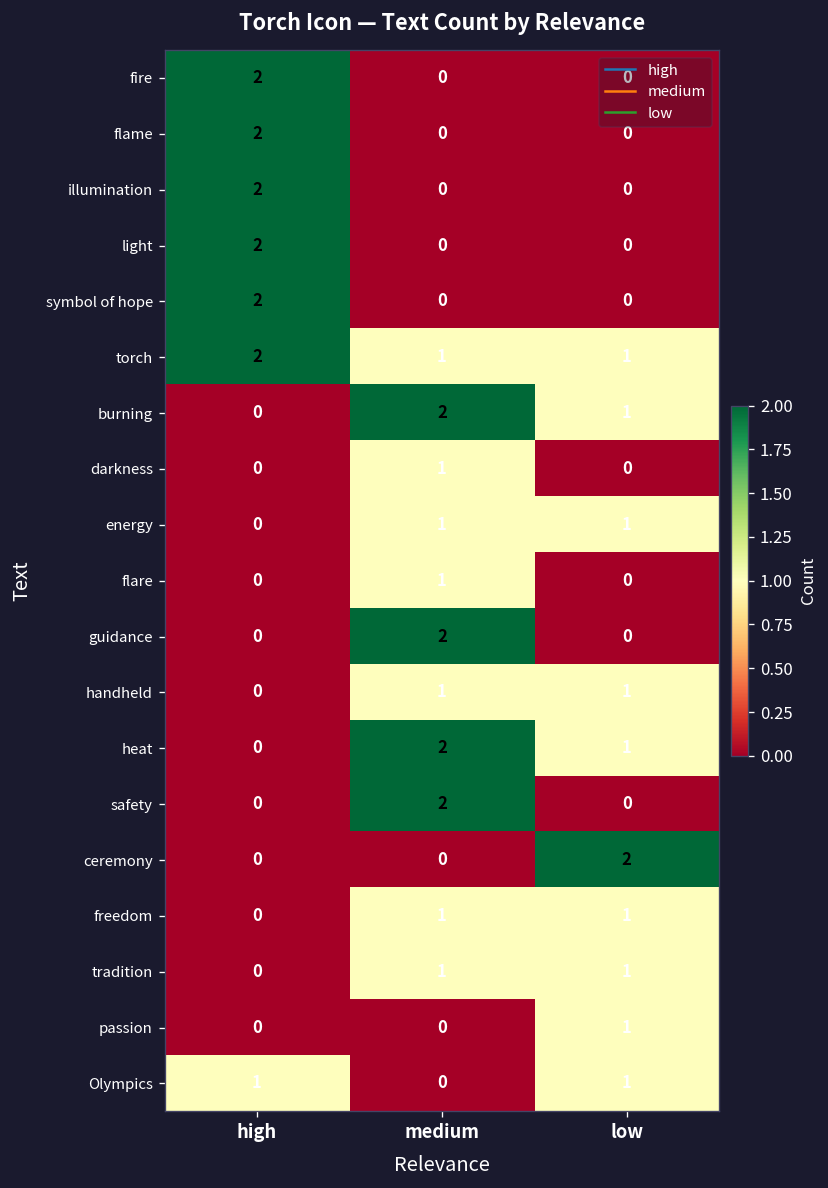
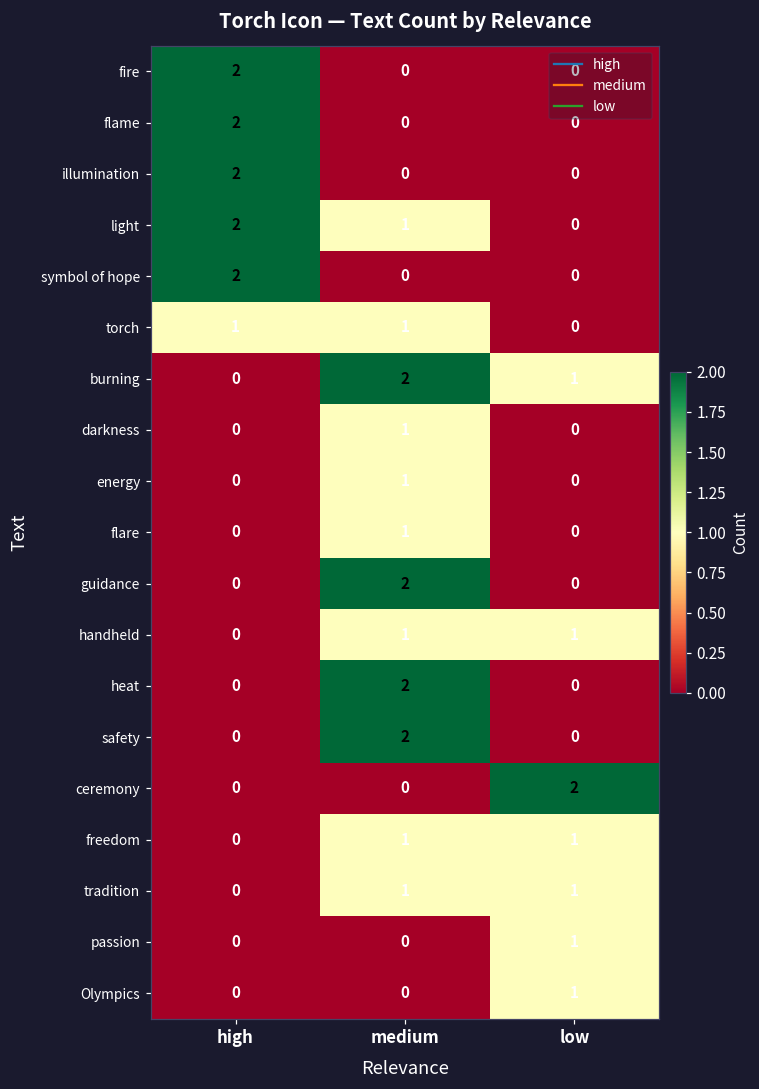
light, medium: 0 -> 1
torch, high: 2 -> 1
torch, low: 1 -> 0
energy, low: 1 -> 0
heat, low: 1 -> 0
Olympics, high: 1 -> 0
